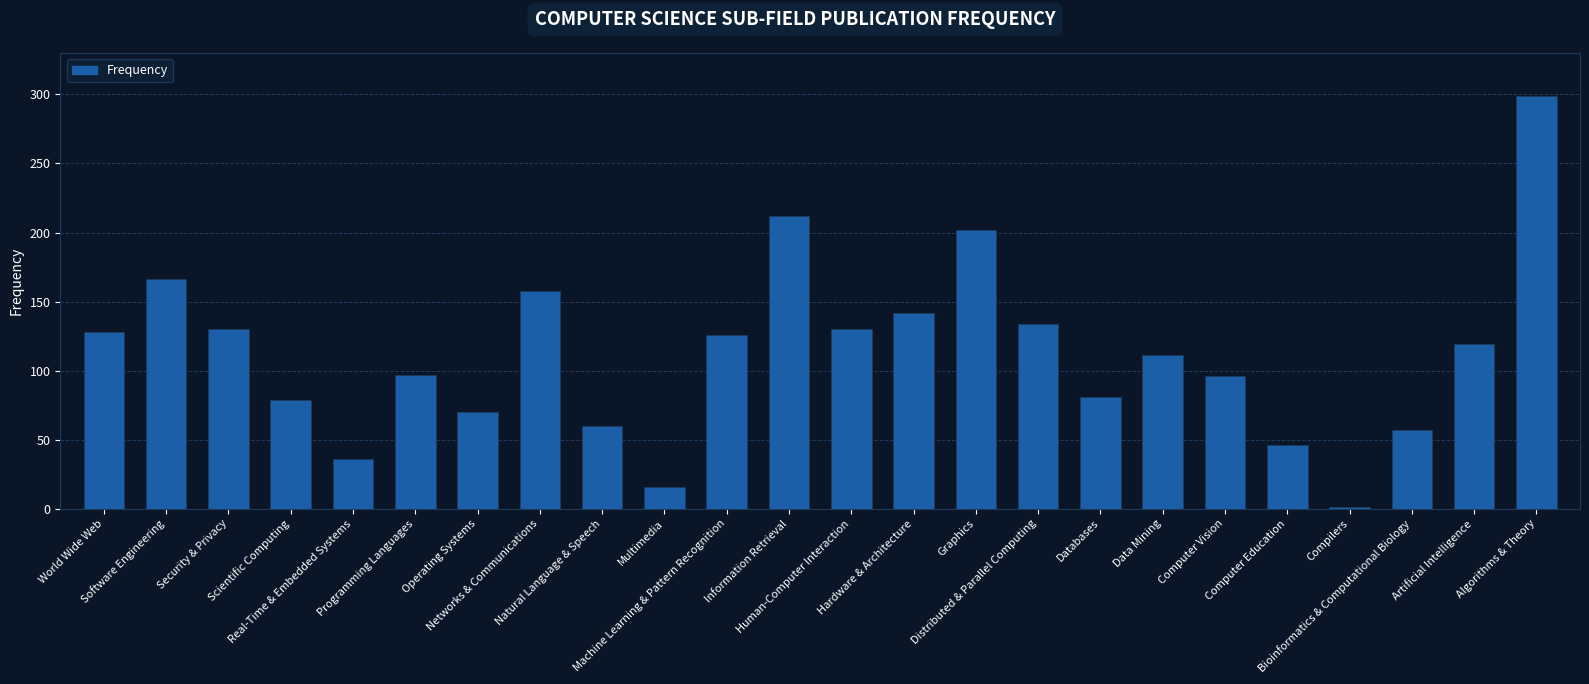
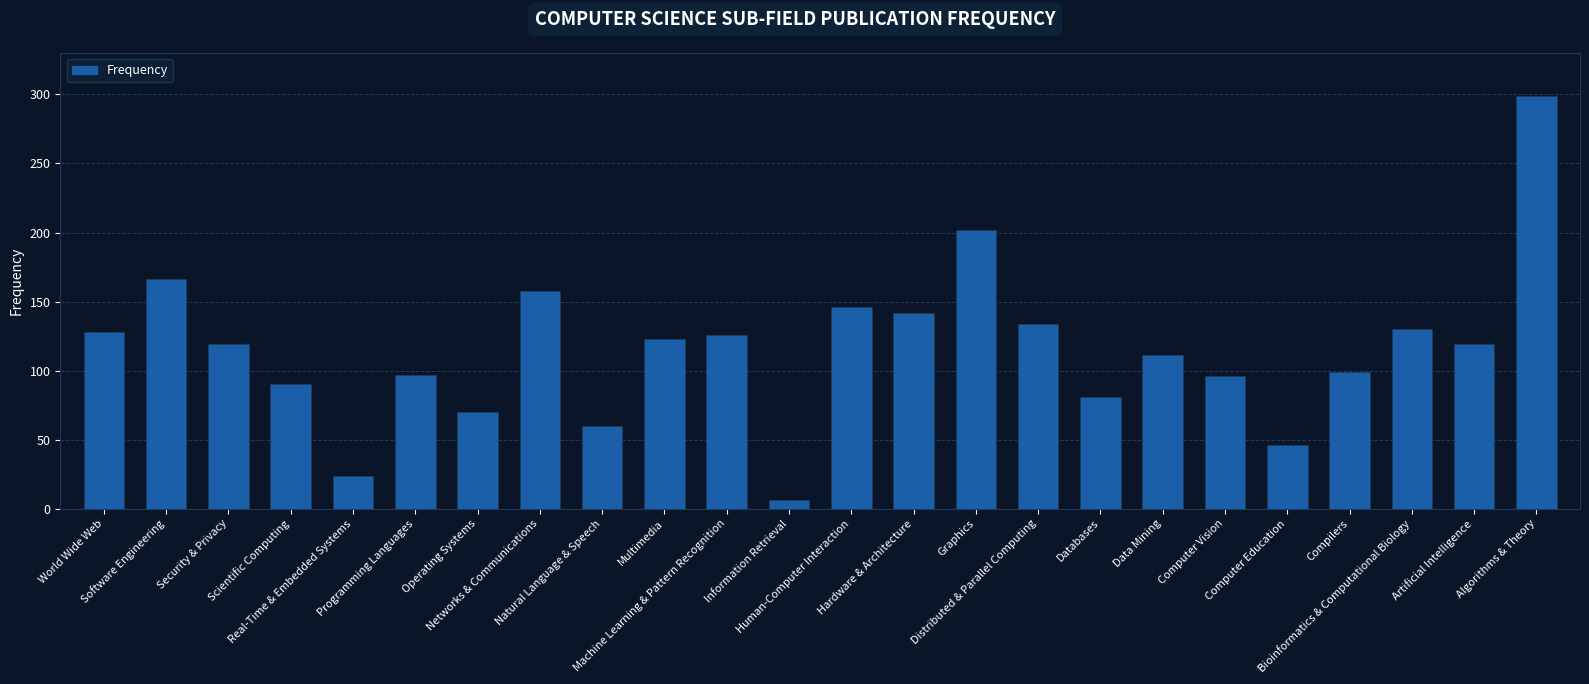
Security & Privacy: 130 -> 119
Scientific Computing: 79 -> 90
Real-Time & Embedded Systems: 36 -> 24
Multimedia: 16 -> 123
Information Retrieval: 212 -> 6
Human-Computer Interaction: 130 -> 146
Compilers: 1 -> 99
Bioinformatics & Computational Biology: 57 -> 130
